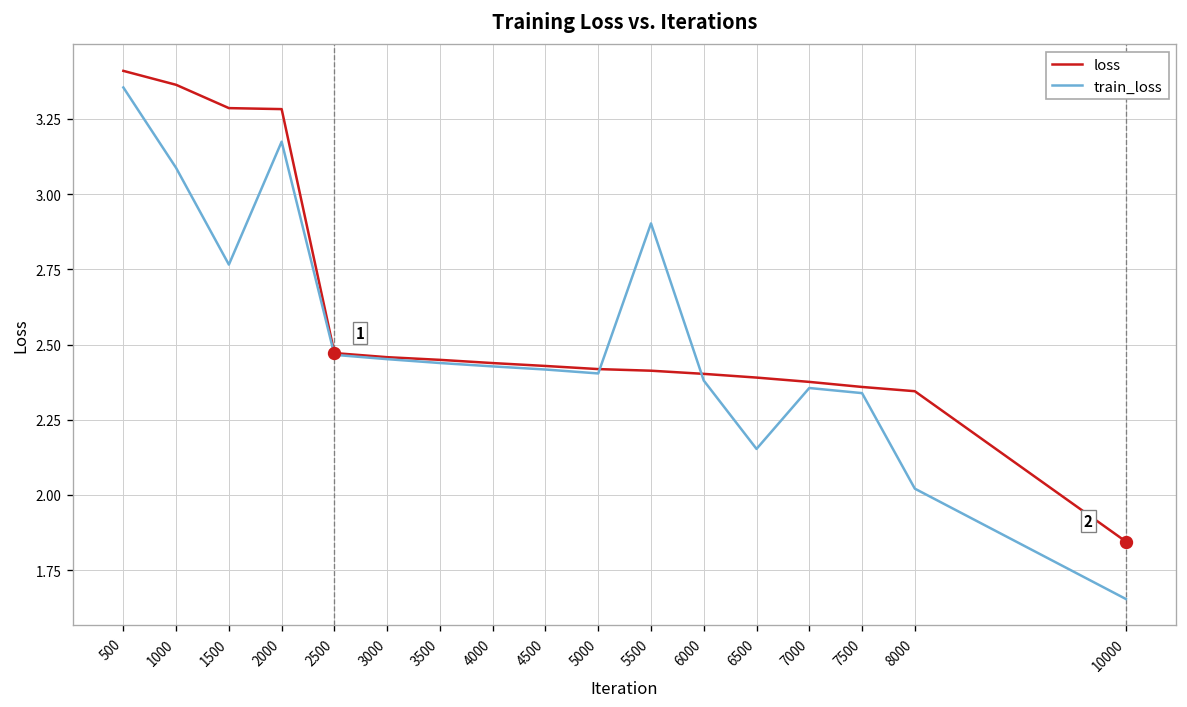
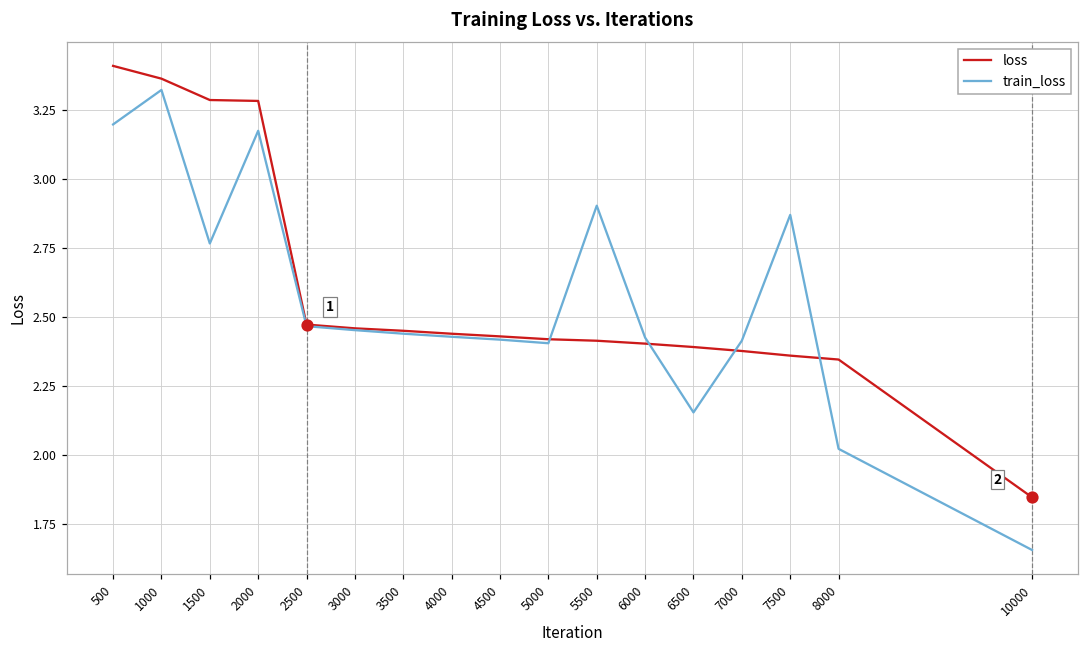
train_loss, 500: 3.35 -> 3.20
train_loss, 1000: 3.09 -> 3.32
train_loss, 6000: 2.38 -> 2.42
train_loss, 7000: 2.36 -> 2.41
train_loss, 7500: 2.34 -> 2.87
